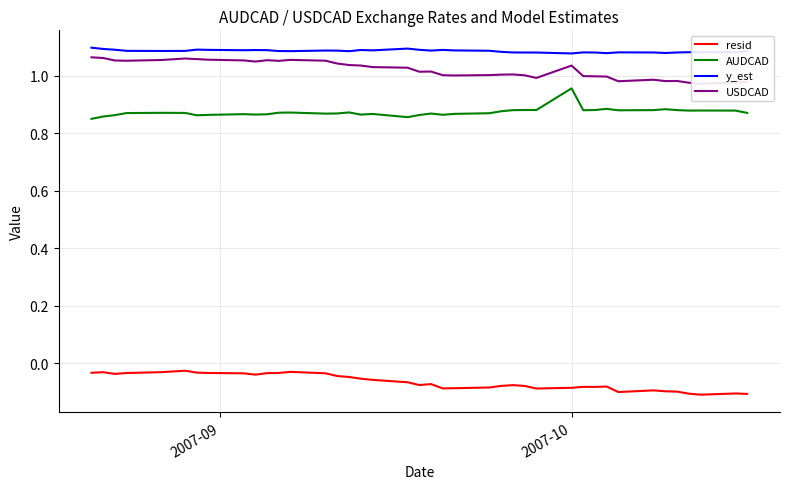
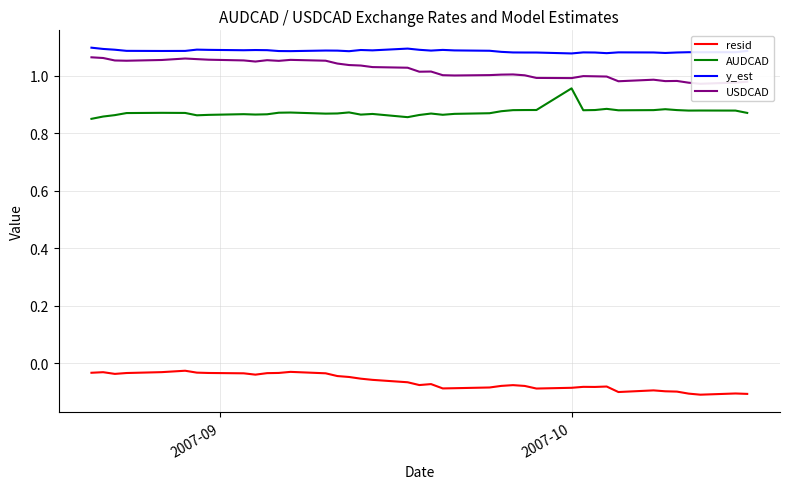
USDCAD, 2007-10: 1.04 -> 0.99
